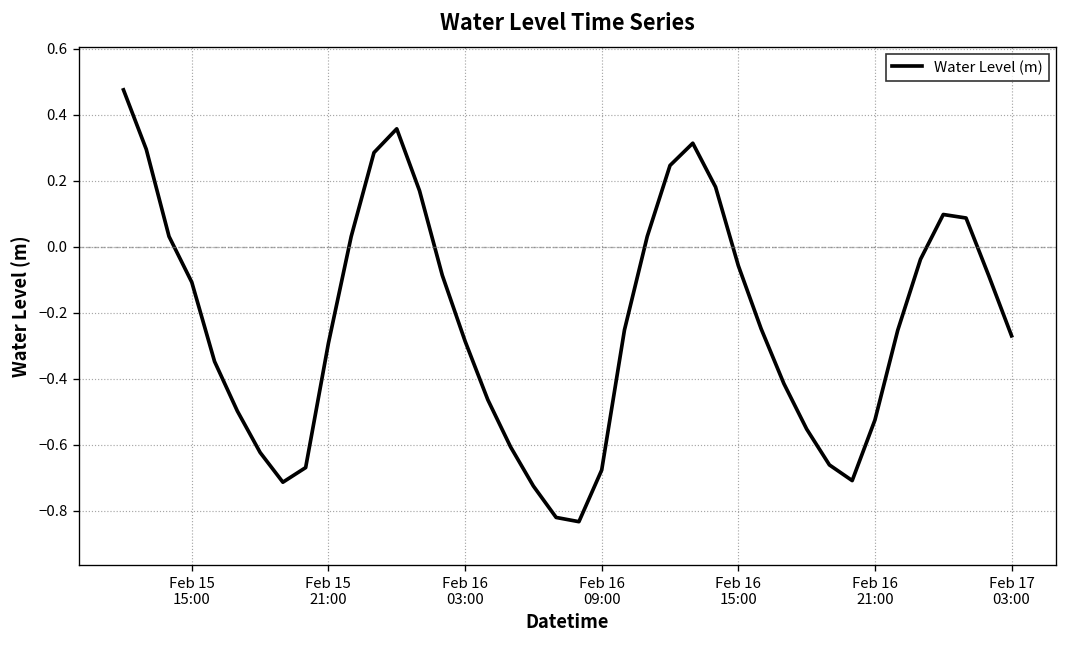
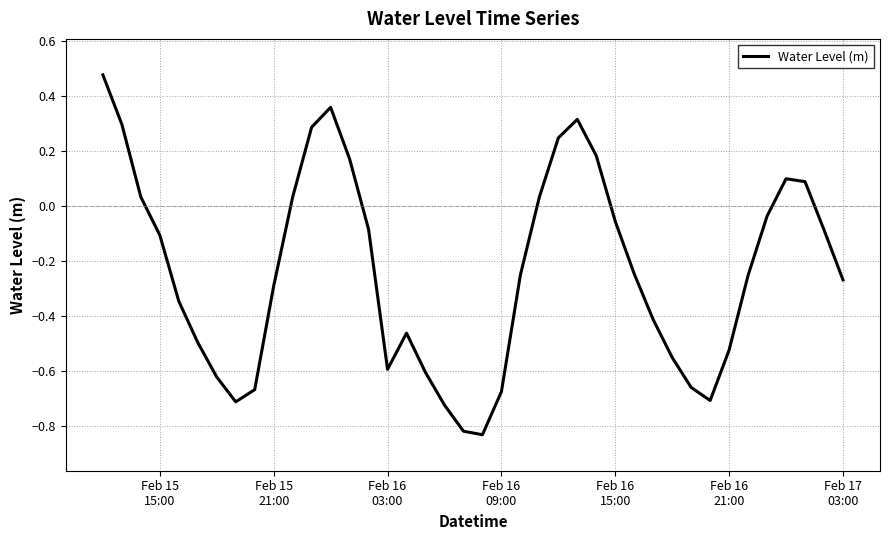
Feb 16 03:00: -0.29 -> -0.59
